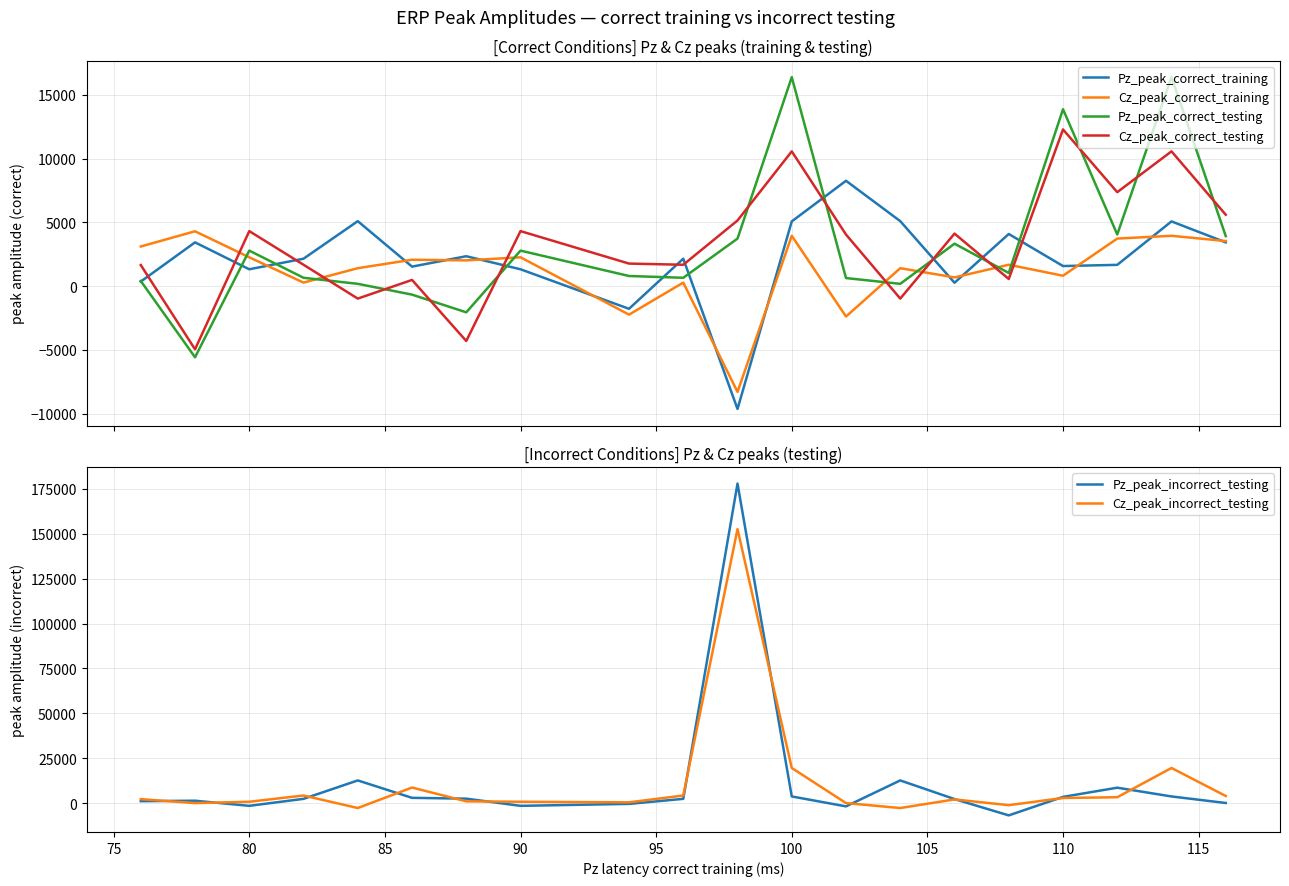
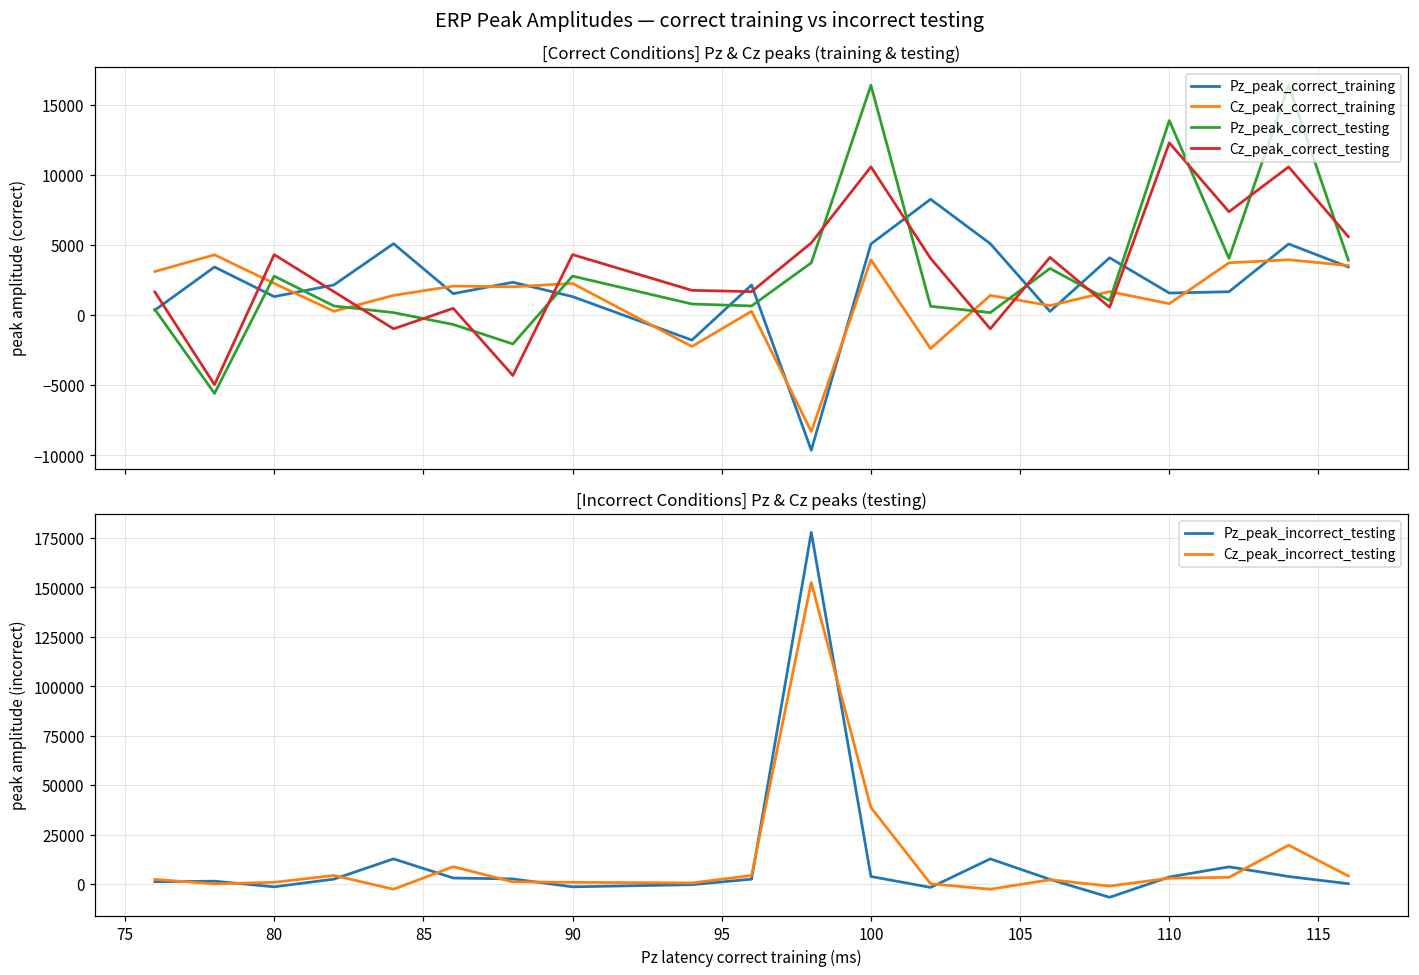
[Incorrect Conditions] Pz & Cz peaks (testing), Cz_peak_incorrect_testing, 100: 20000 -> 39000
